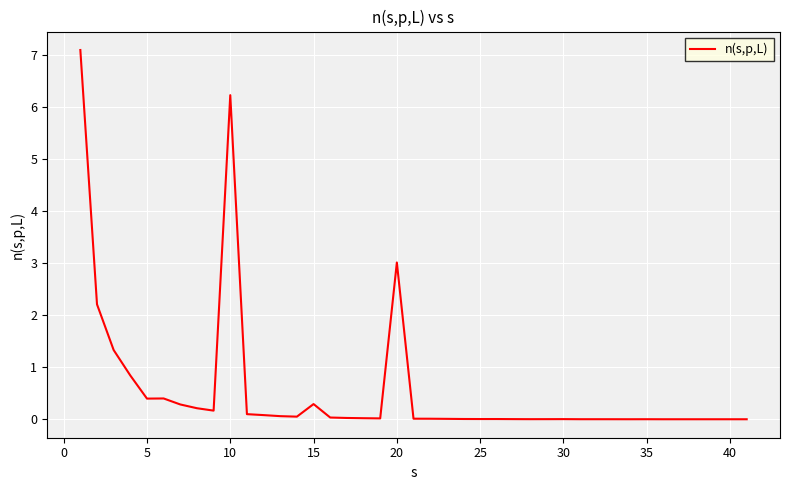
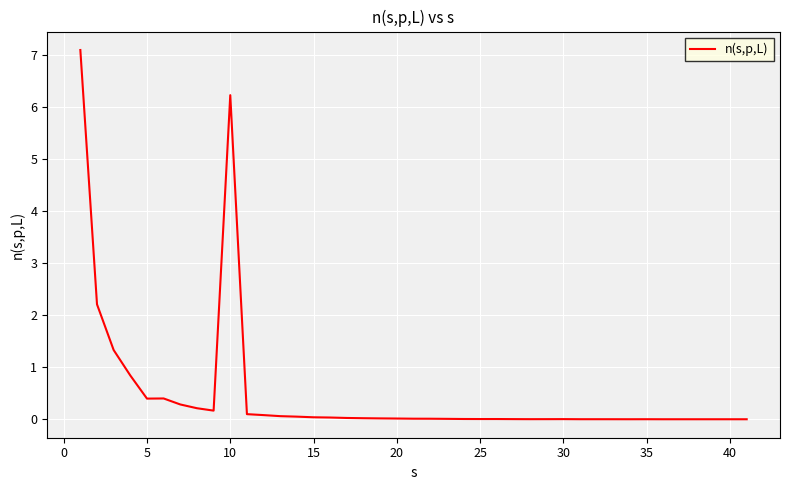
15: 0.3 -> 0.0
20: 3.0 -> 0.0
